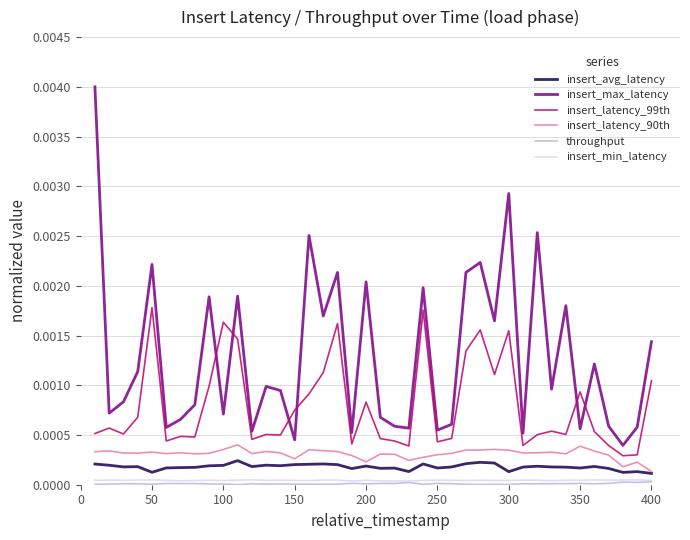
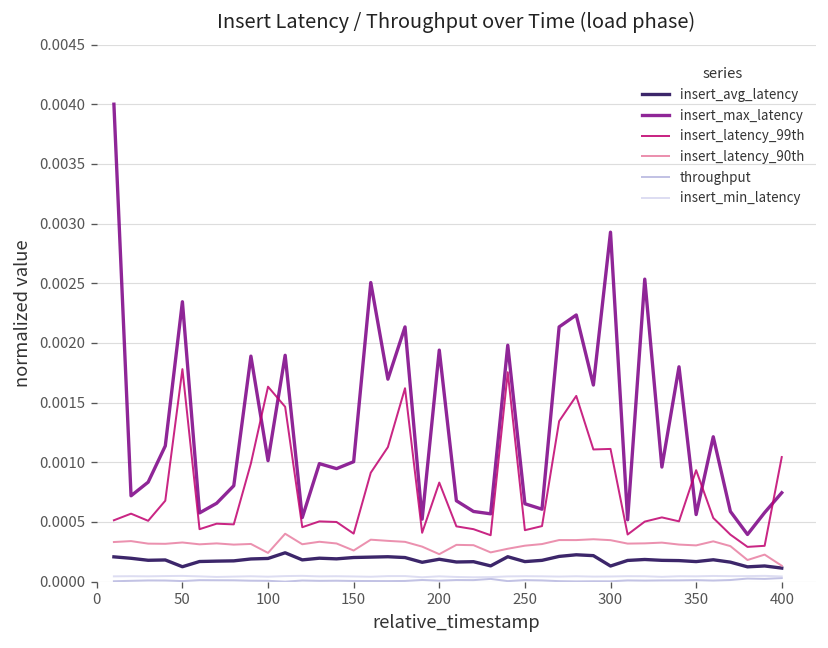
insert_max_latency, 50: 0.0022 -> 0.0023
insert_max_latency, 100: 0.0007 -> 0.0010
insert_latency_90th, 100: 0.0004 -> 0.0002
insert_max_latency, 150: 0.0005 -> 0.0010
insert_latency_99th, 150: 0.0008 -> 0.0004
insert_max_latency, 200: 0.0020 -> 0.0019
insert_max_latency, 250: 0.0005 -> 0.0007
insert_latency_99th, 300: 0.0015 -> 0.0011
insert_latency_90th, 350: 0.0004 -> 0.0003
insert_max_latency, 400: 0.0014 -> 0.0007
